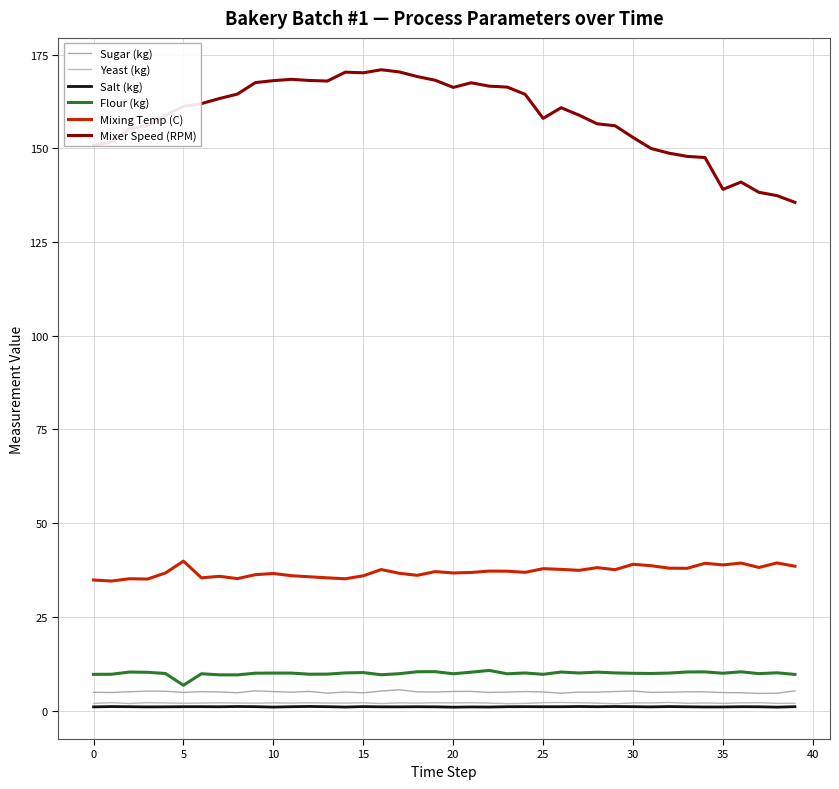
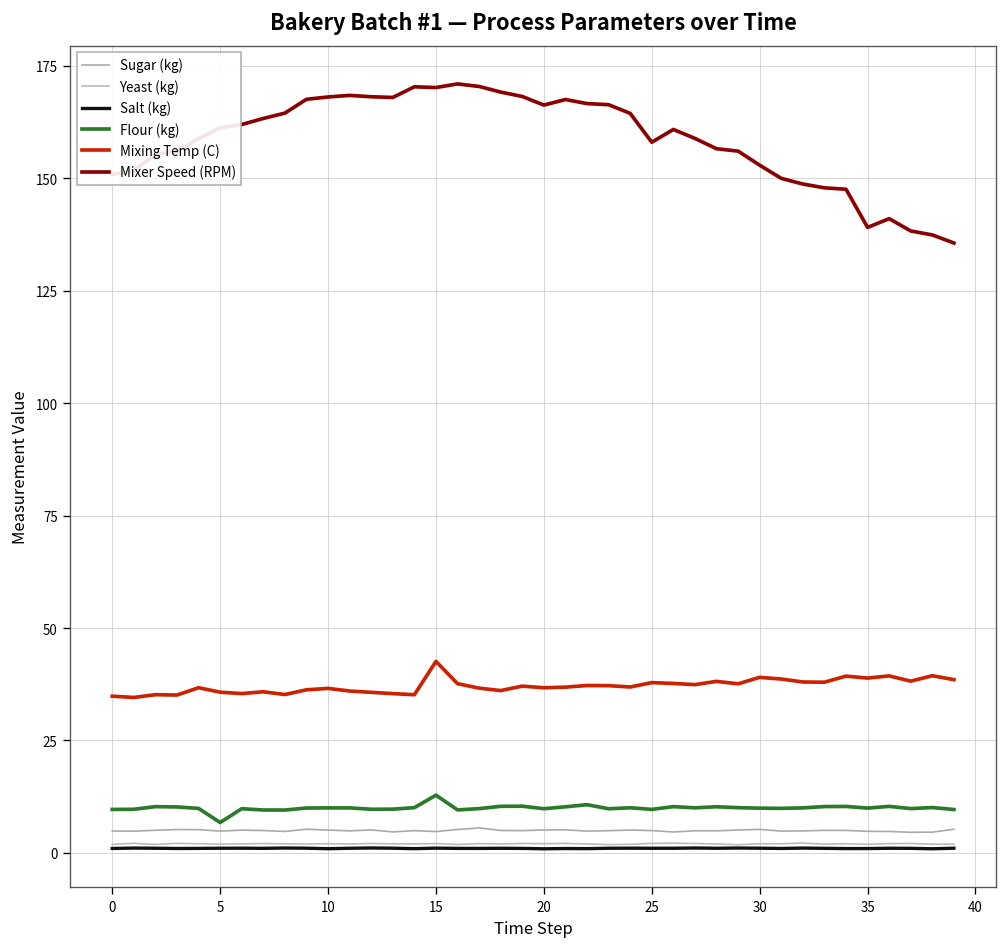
Mixing Temp (C), 5: 40 -> 36
Flour (kg), 15: 10 -> 13
Mixing Temp (C), 15: 36 -> 43
